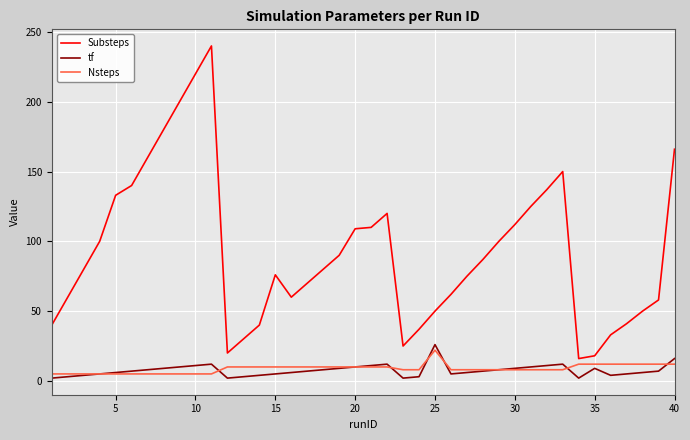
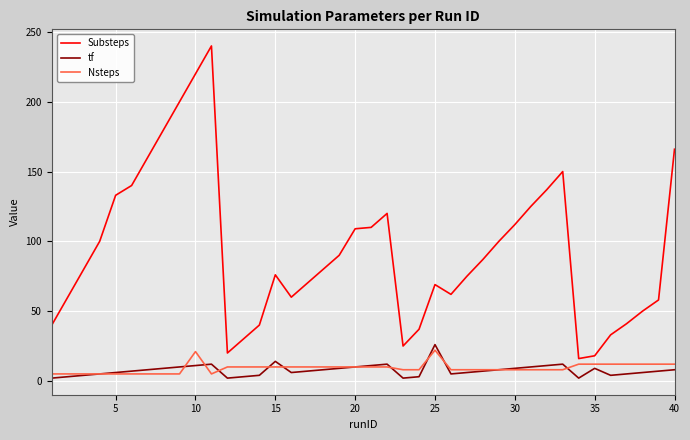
Nsteps, 10: 5 -> 21
tf, 15: 5 -> 14
Substeps, 25: 50 -> 69
tf, 40: 16 -> 8
